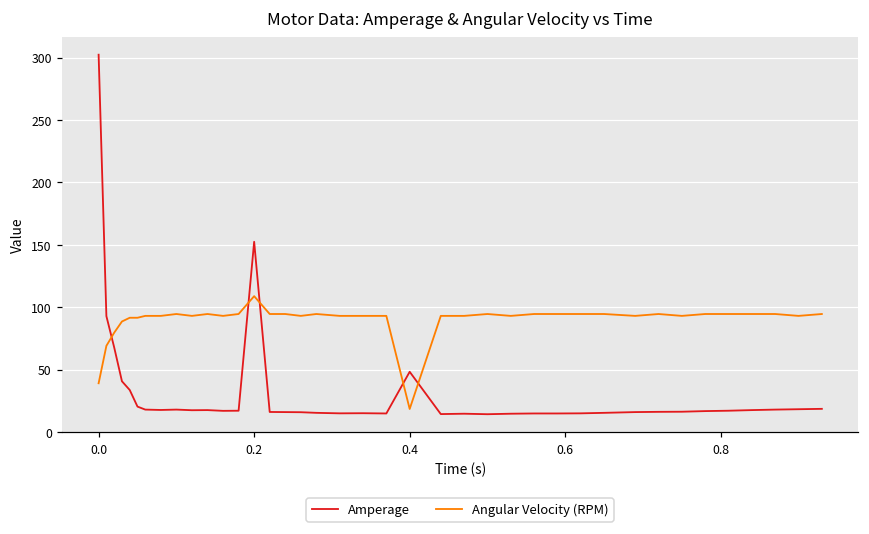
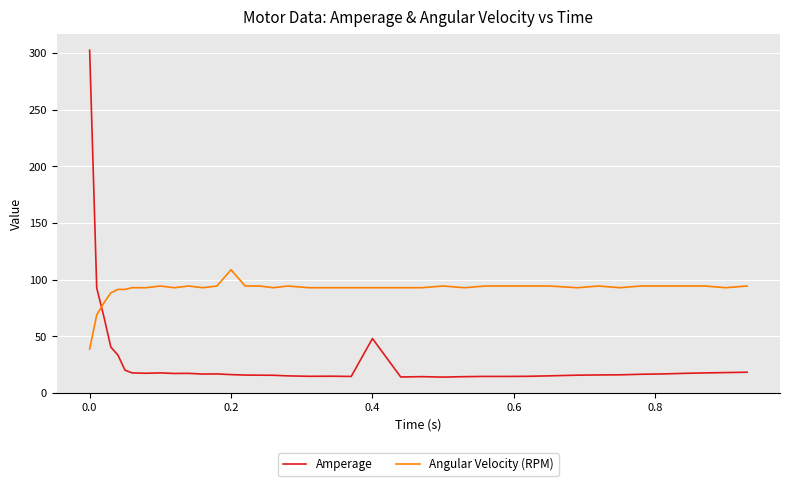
Amperage, 0.2: 152 -> 16
Angular Velocity (RPM), 0.4: 18 -> 93
